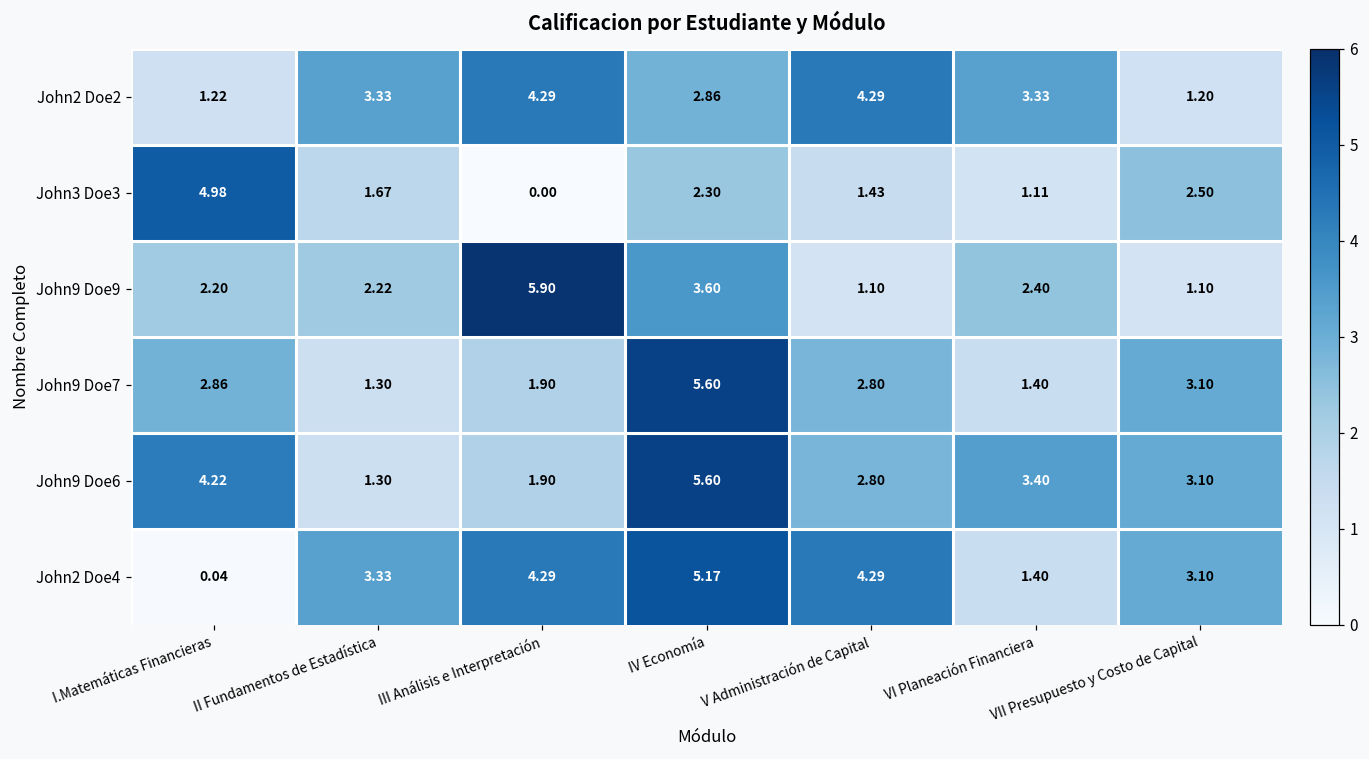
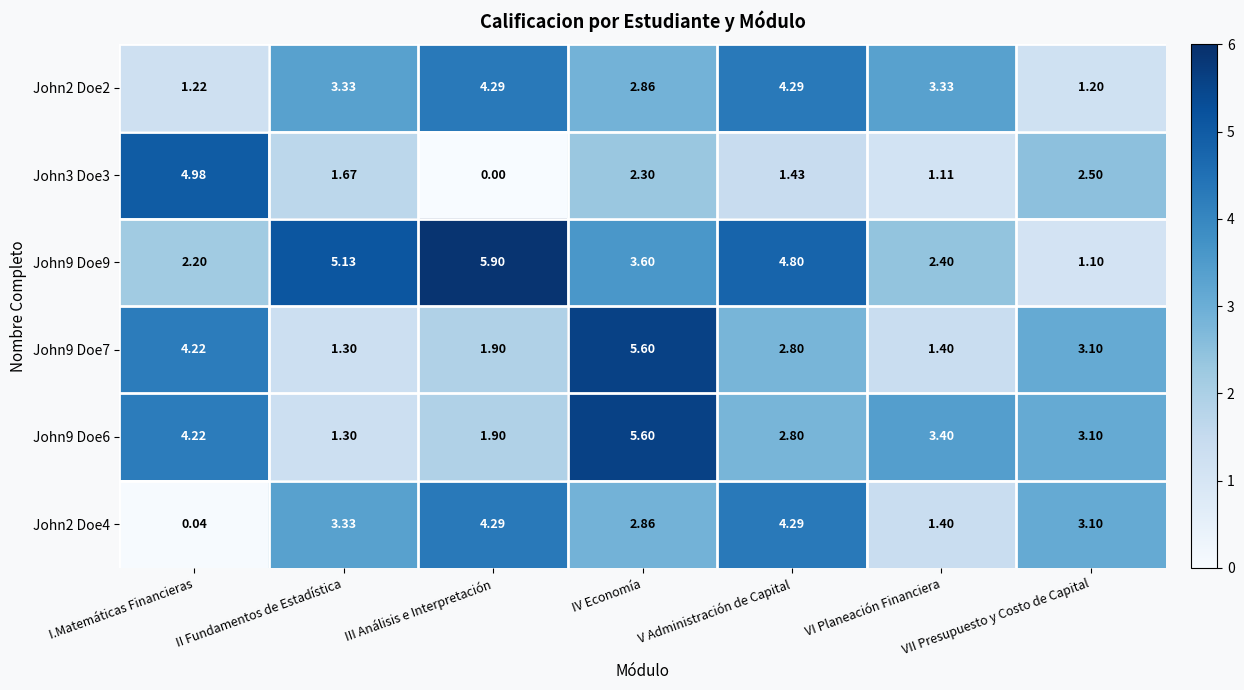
John9 Doe9, II Fundamentos de Estadística: 2.22 -> 5.13
John9 Doe9, V Administración de Capital: 1.10 -> 4.80
John9 Doe7, I.Matemáticas Financieras: 2.86 -> 4.22
John2 Doe4, IV Economía: 5.17 -> 2.86
